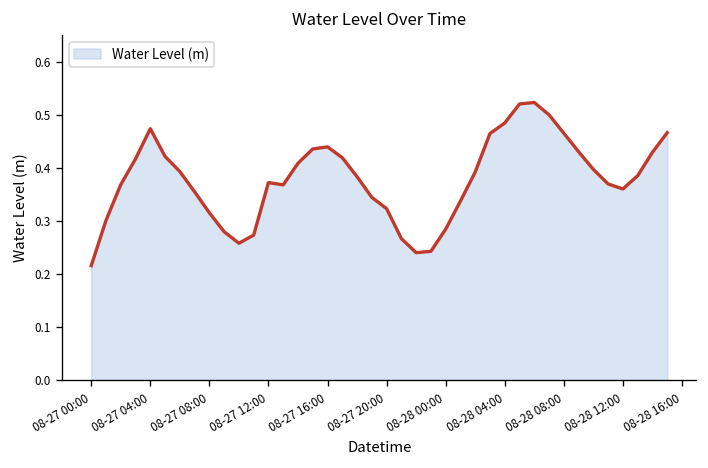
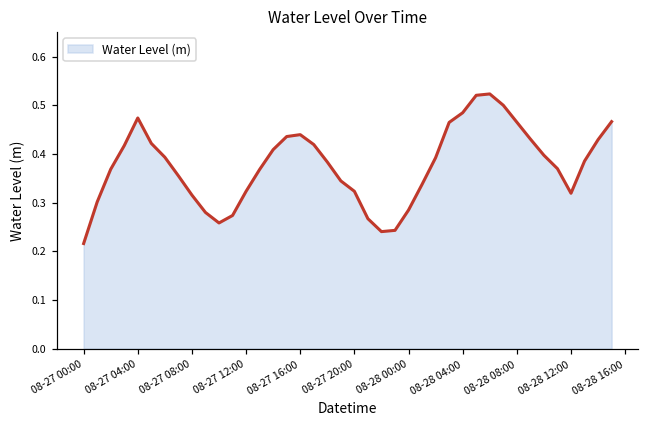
08-27 12:00: 0.37 -> 0.32
08-28 12:00: 0.36 -> 0.32
